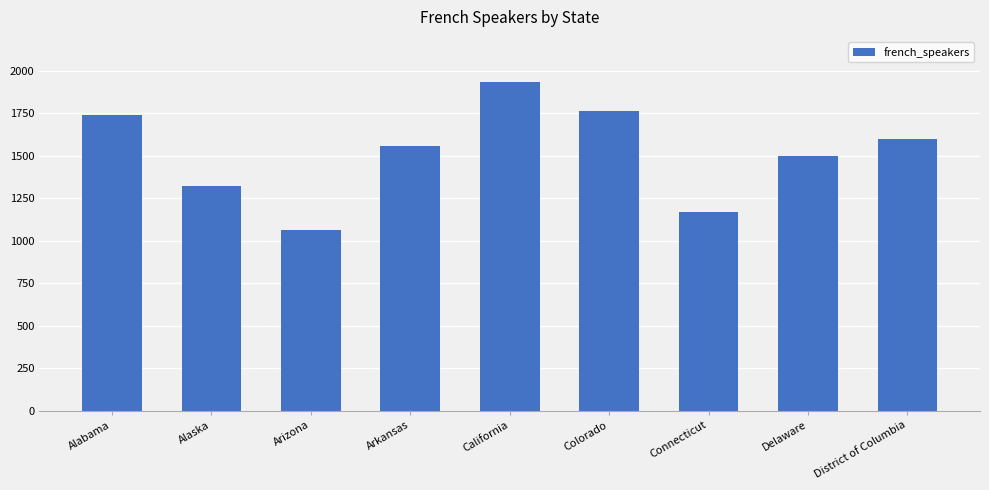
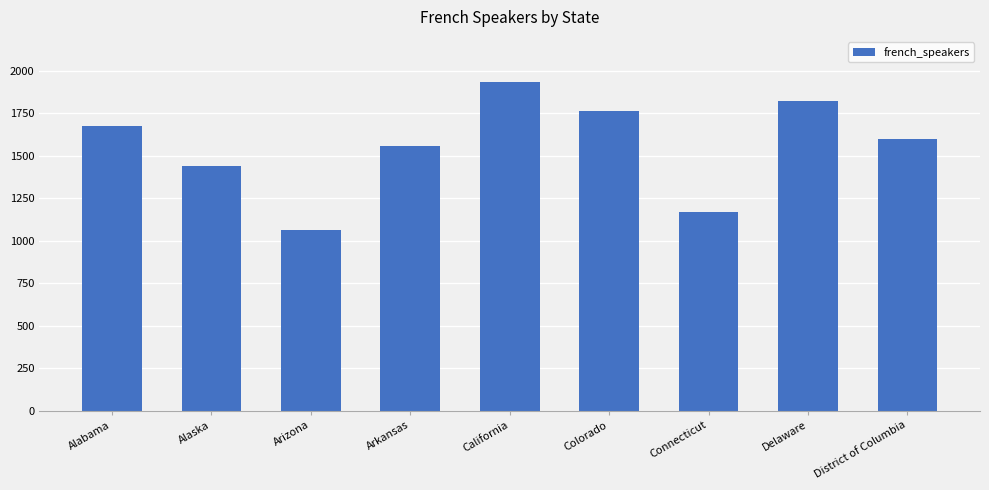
Alabama: 1740 -> 1680
Alaska: 1320 -> 1440
Delaware: 1500 -> 1820
